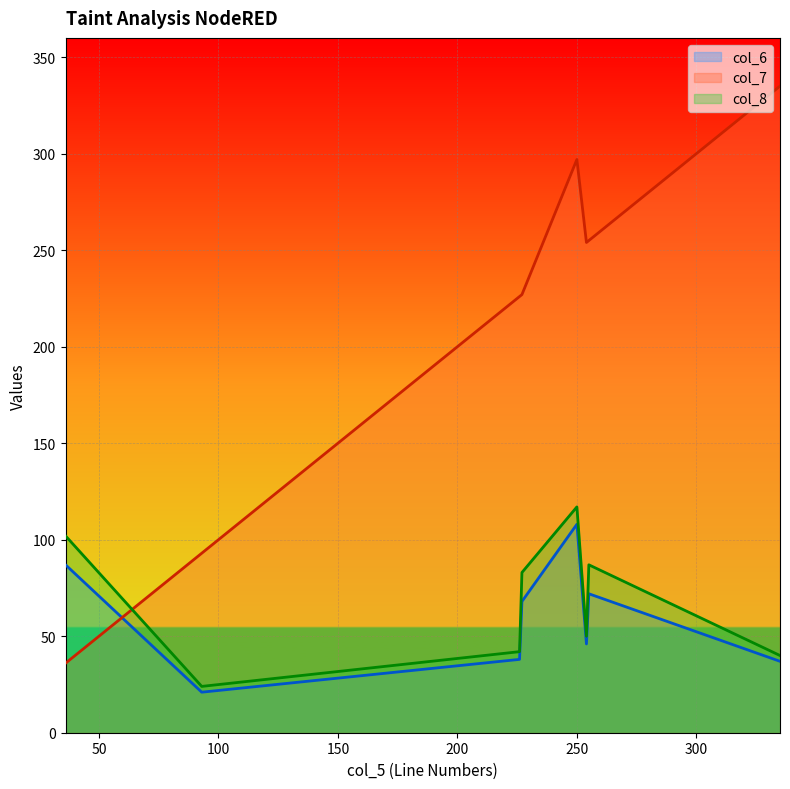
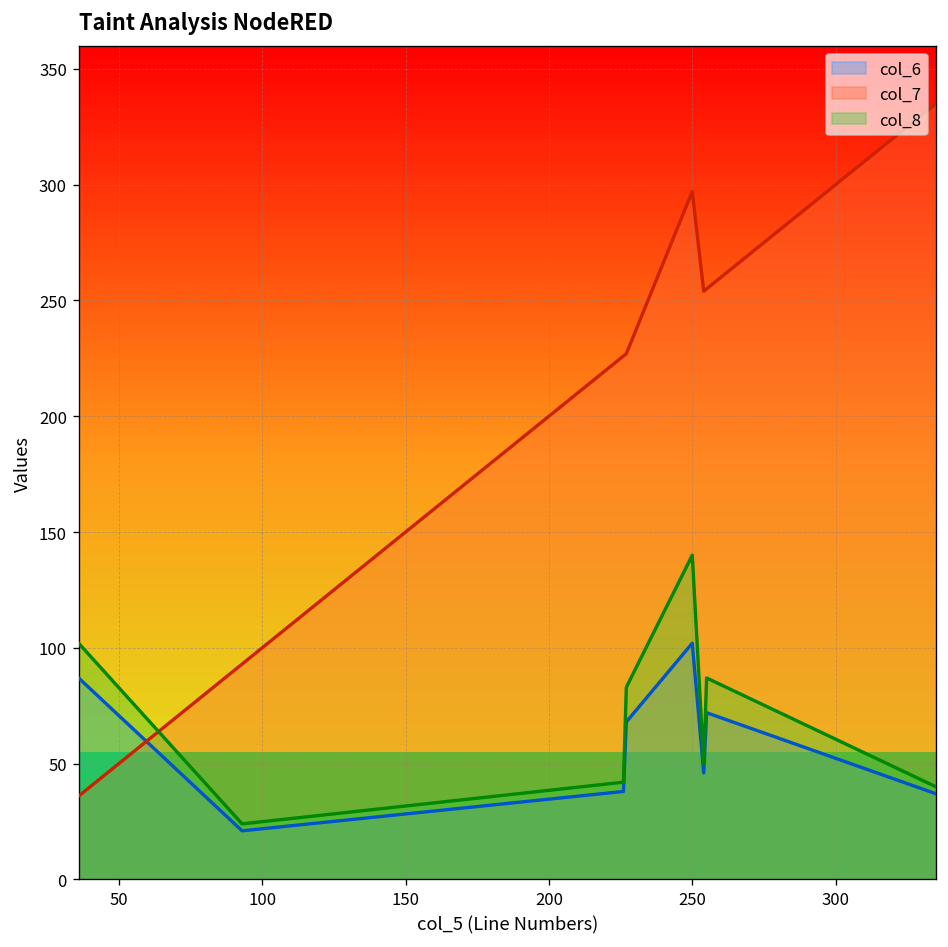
col_6, 250: 108 -> 102
col_8, 250: 117 -> 140
